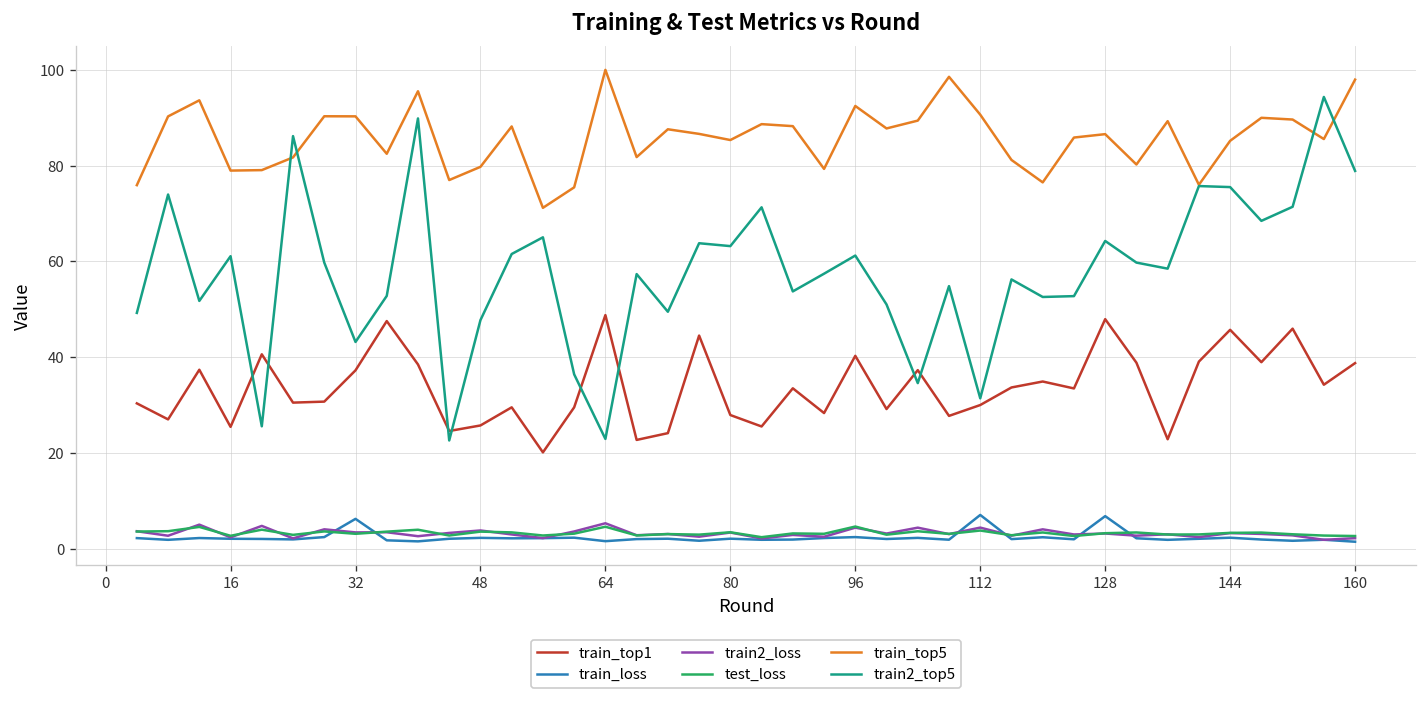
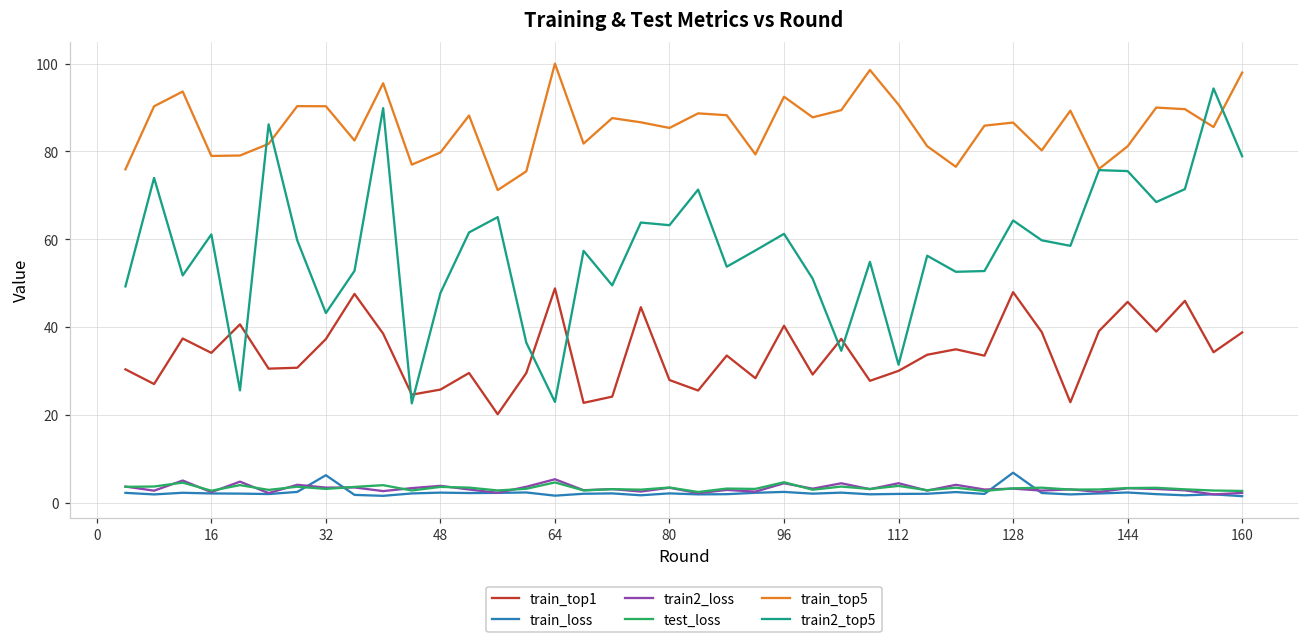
train_top1, 16: 25 -> 34
train_loss, 112: 7 -> 2
train_top5, 144: 85 -> 81
